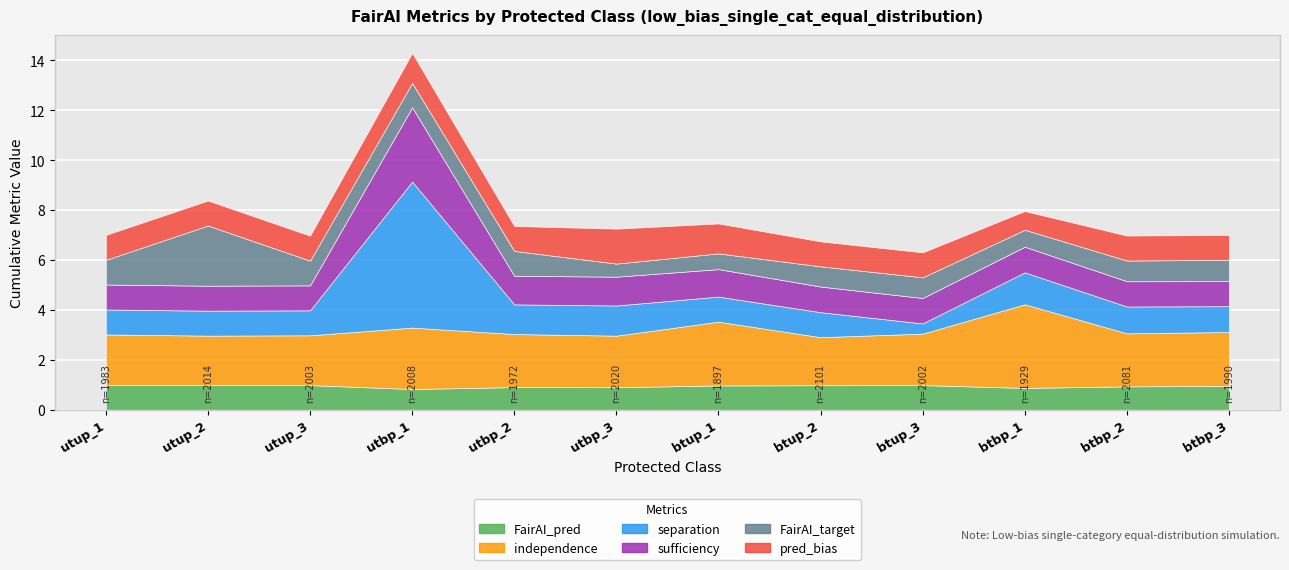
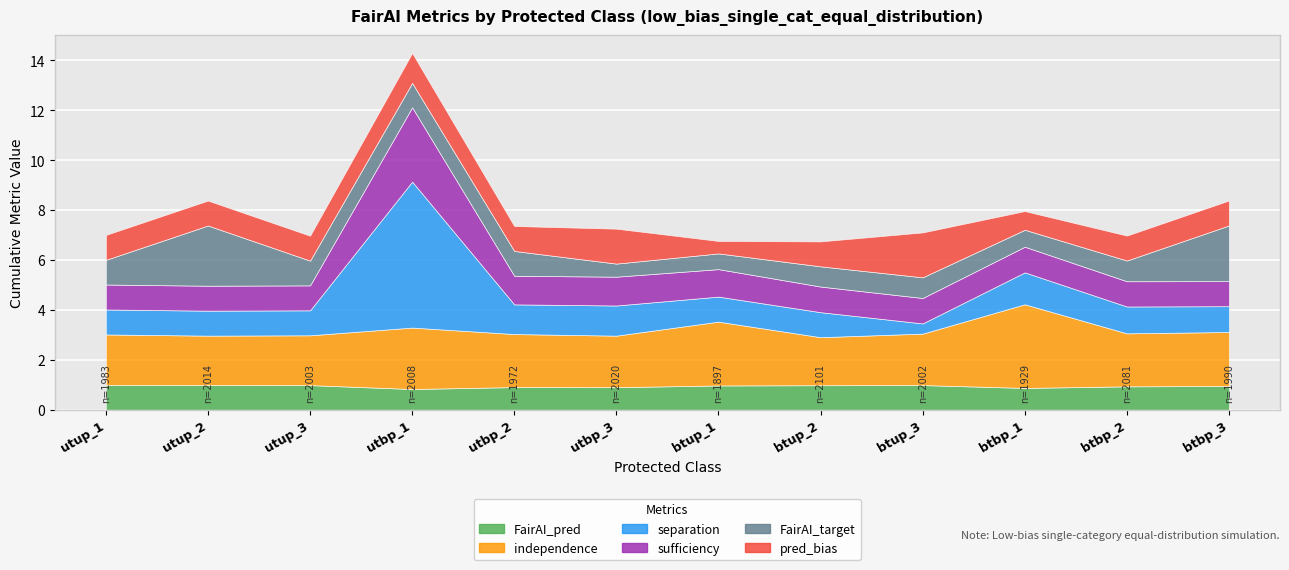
pred_bias, btup_1: 1.2 -> 0.5
pred_bias, btup_3: 1.0 -> 1.8
FairAI_target, btbp_3: 0.9 -> 2.2
